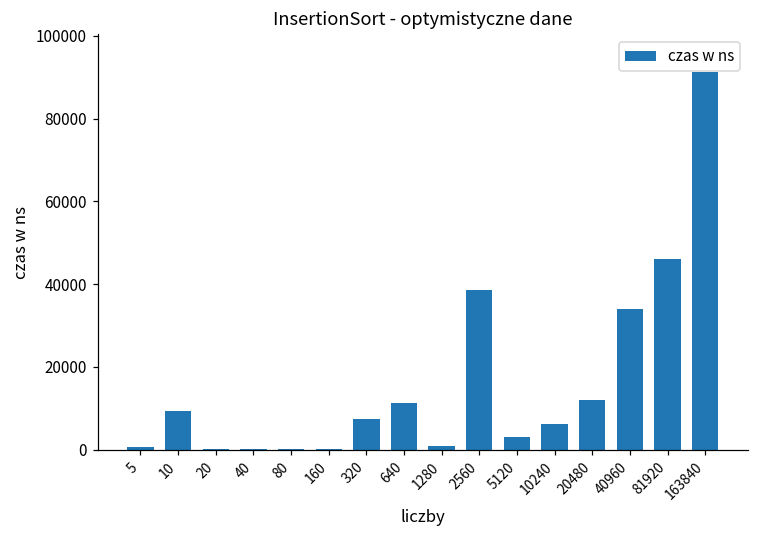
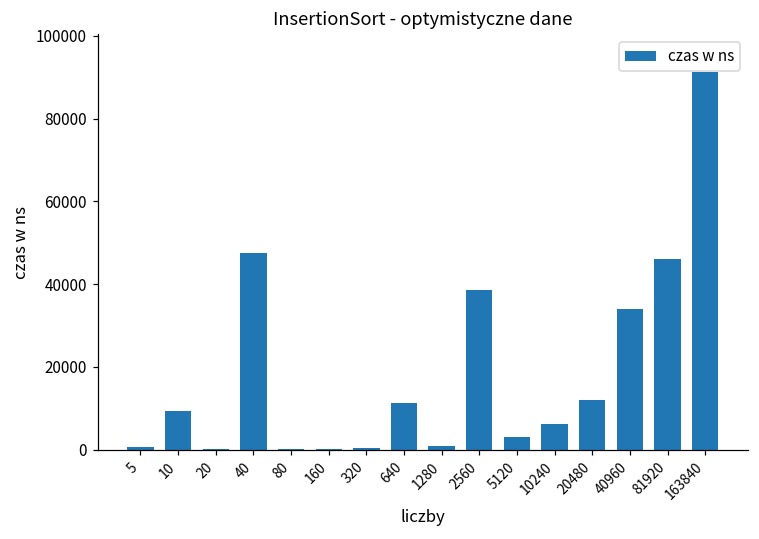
40: 0 -> 48000
320: 7000 -> 0
